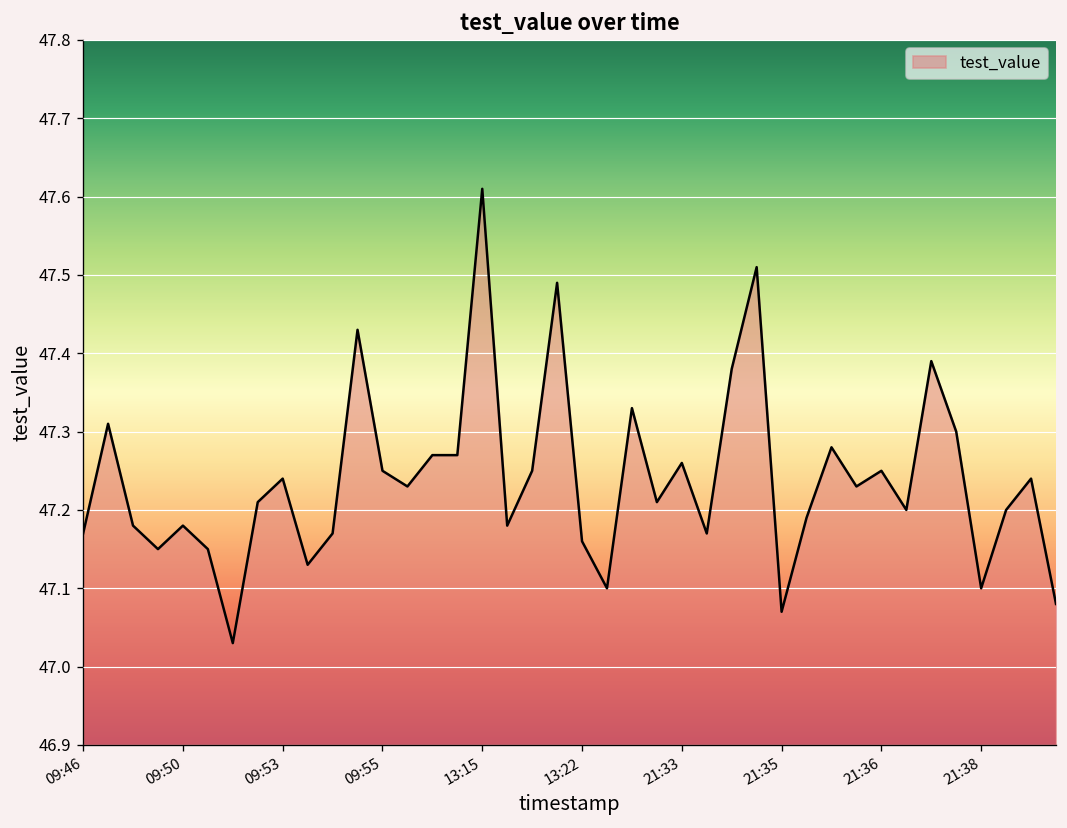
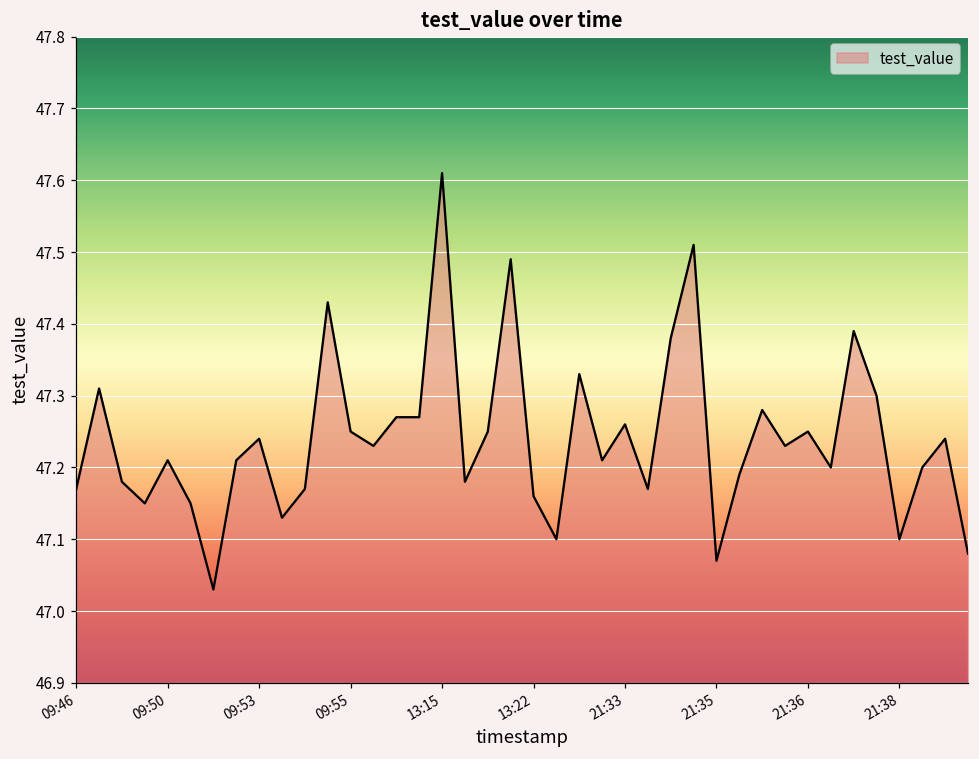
09:50: 47.18 -> 47.21
